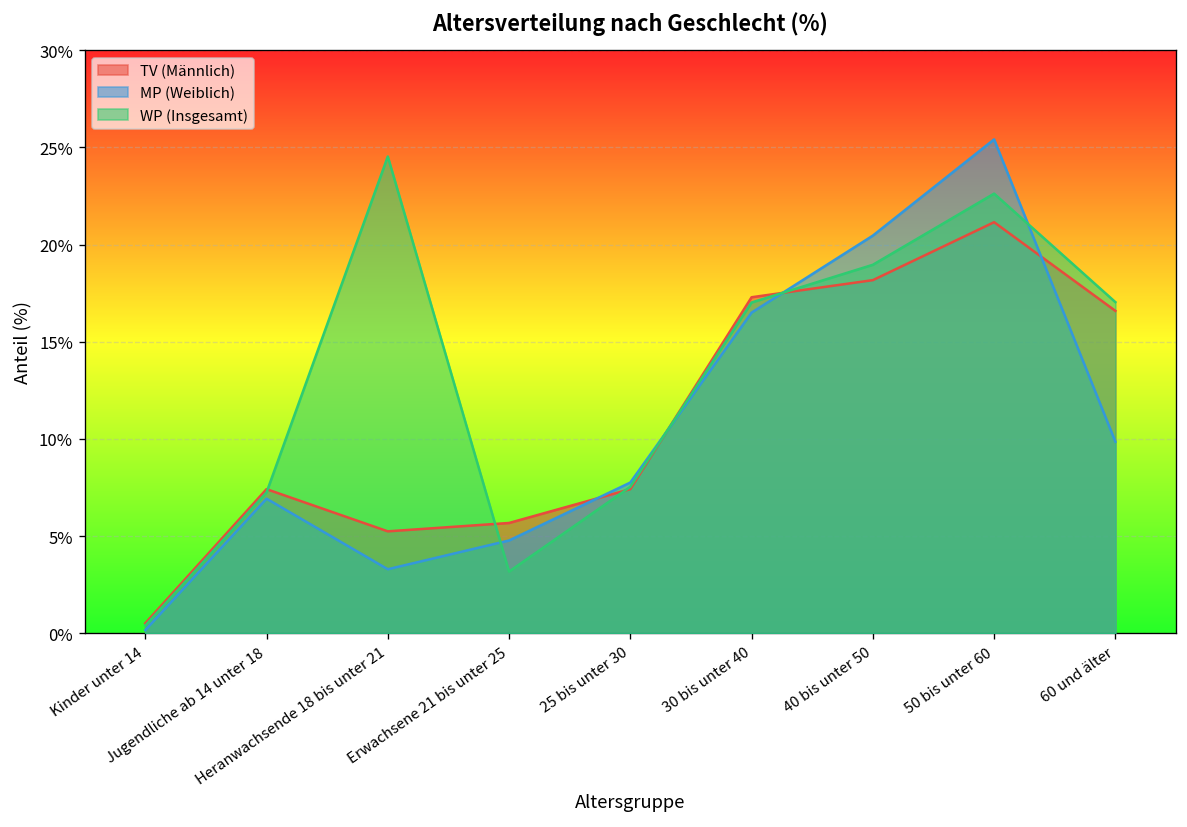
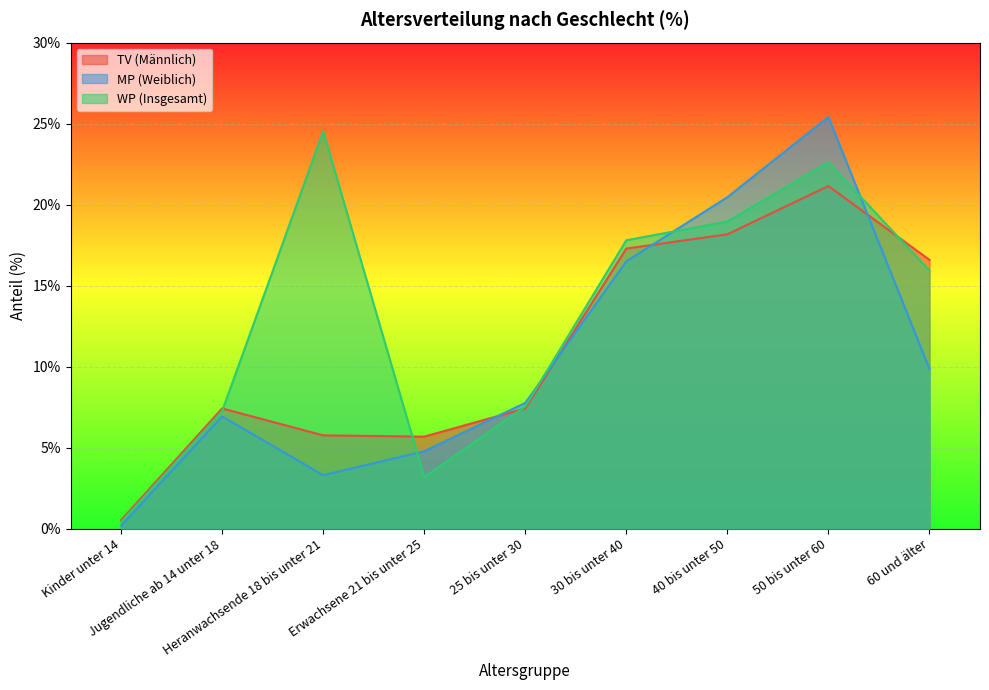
TV (Männlich), Heranwachsende 18 bis unter 21: 5.3% -> 5.8%
WP (Insgesamt), 30 bis unter 40: 17.0% -> 17.8%
WP (Insgesamt), 60 und älter: 17.0% -> 15.9%
